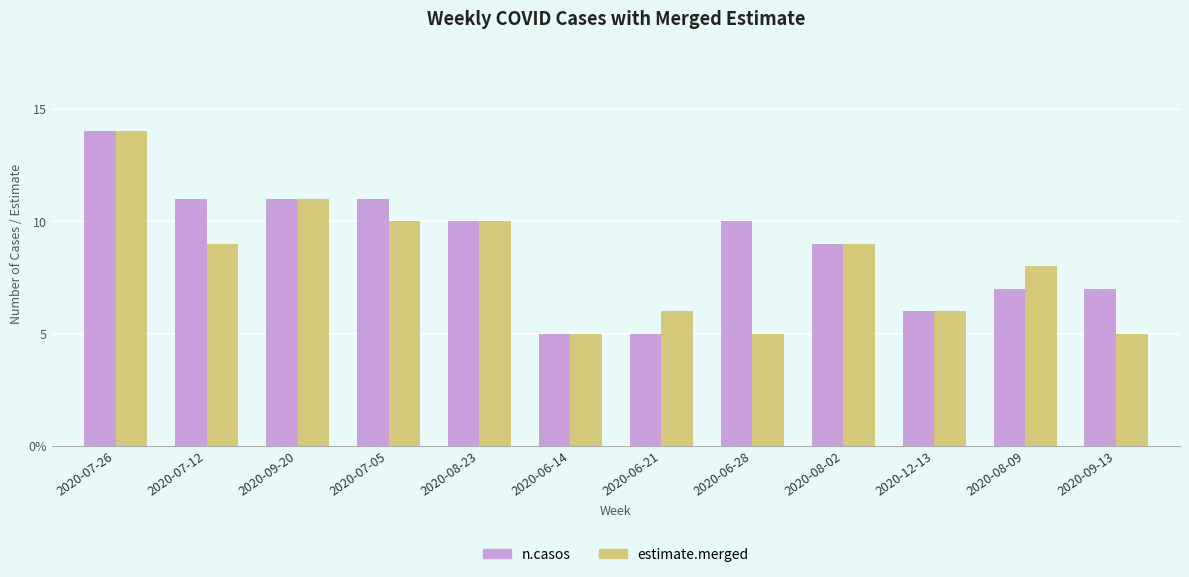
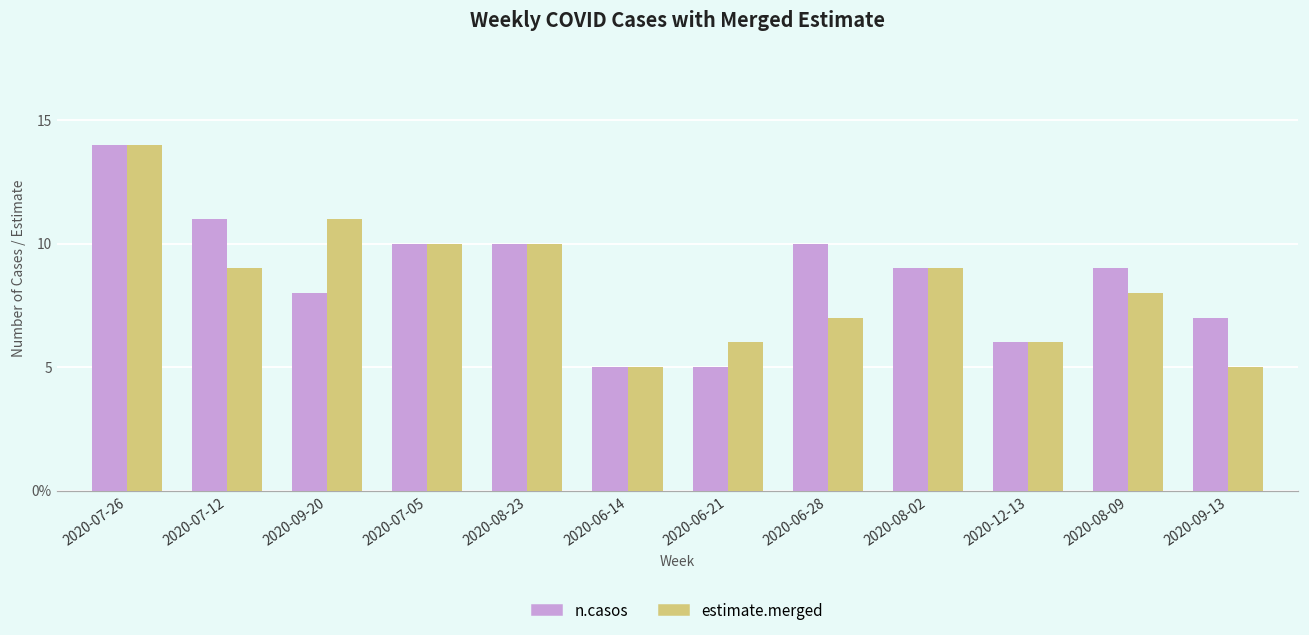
n.casos, 2020-09-20: 11 -> 8
n.casos, 2020-07-05: 11 -> 10
estimate.merged, 2020-06-28: 5 -> 7
n.casos, 2020-08-09: 7 -> 9
